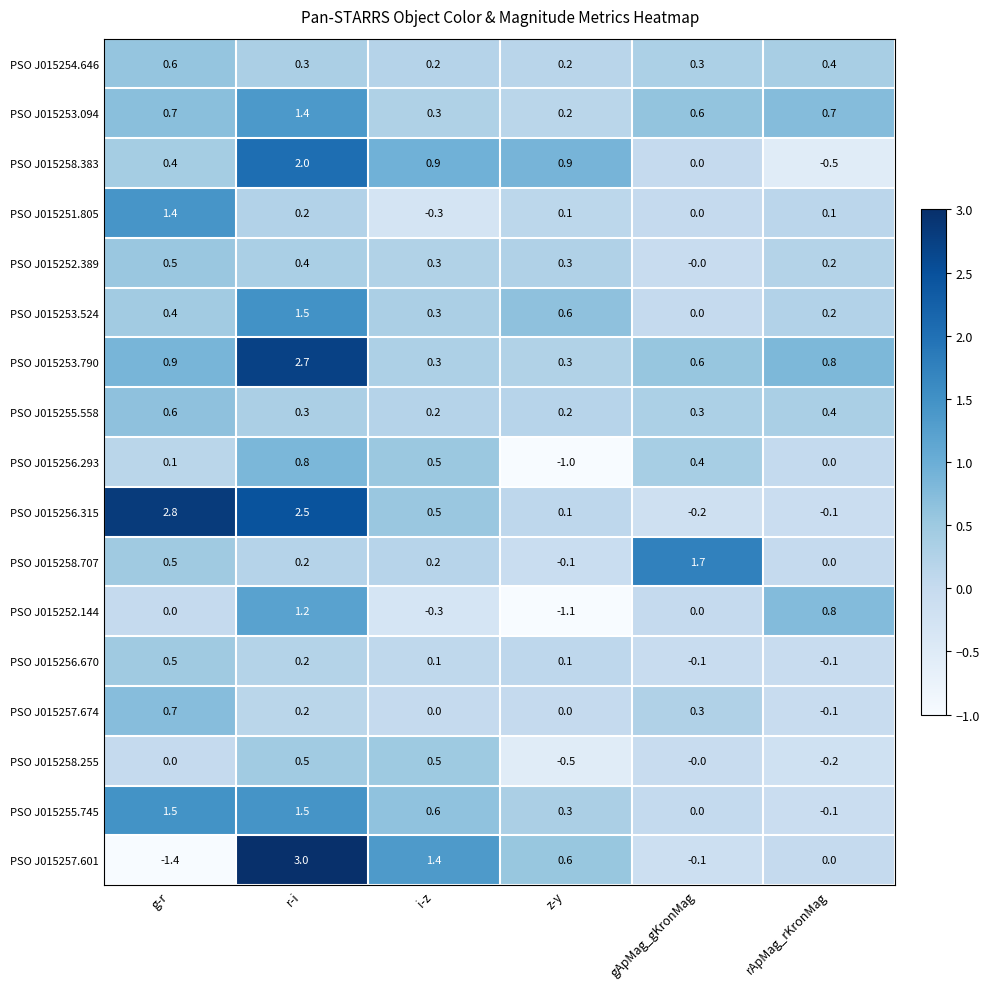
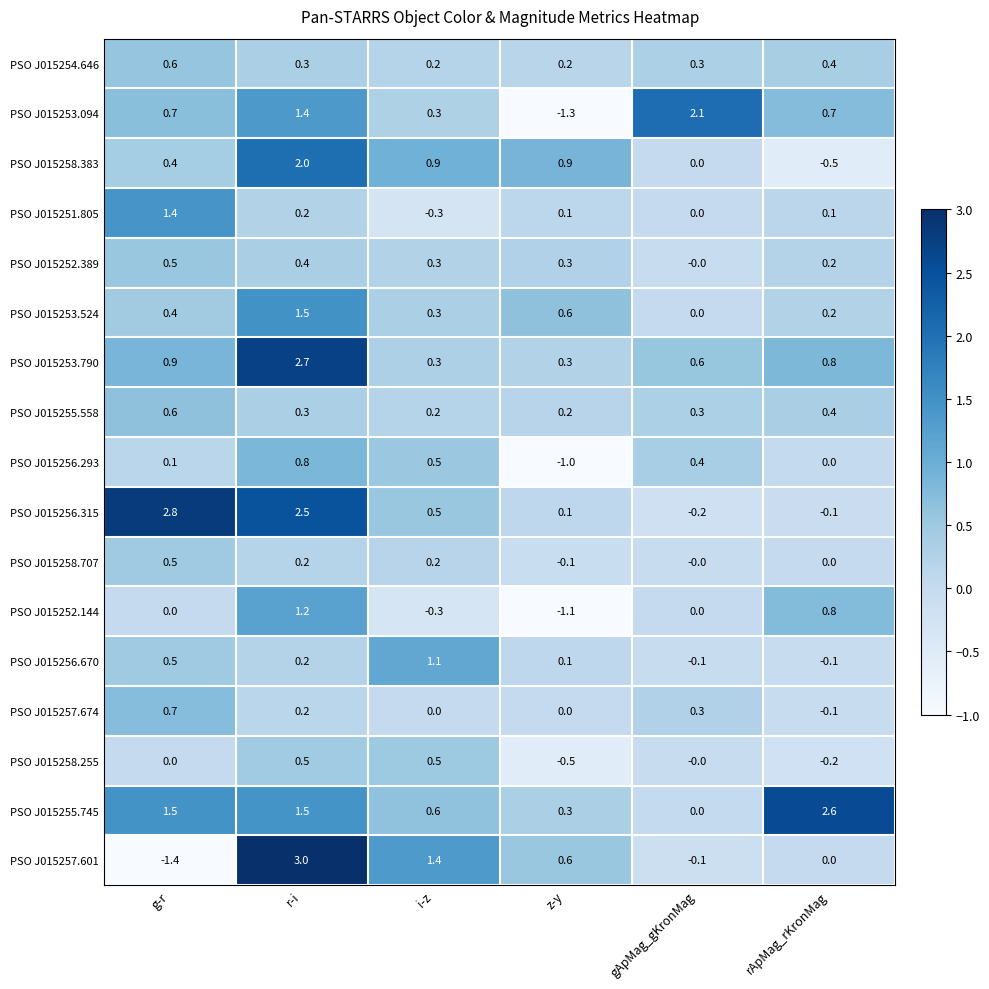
PSO J015253.094, z-y: 0.2 -> -1.3
PSO J015253.094, gApMag_gKronMag: 0.6 -> 2.1
PSO J015258.707, gApMag_gKronMag: 1.7 -> -0.0
PSO J015256.670, i-z: 0.1 -> 1.1
PSO J015255.745, rApMag_rKronMag: -0.1 -> 2.6
